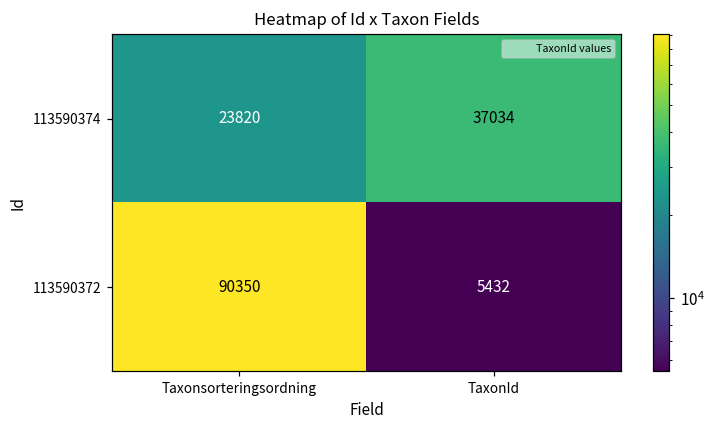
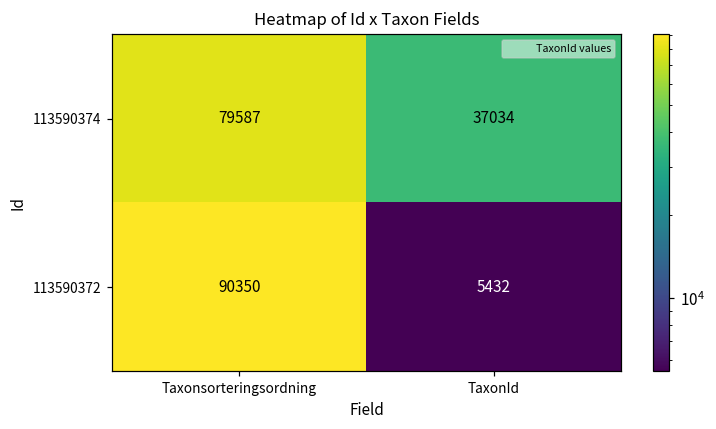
113590374, Taxonsorteringsordning: 23820 -> 79587
